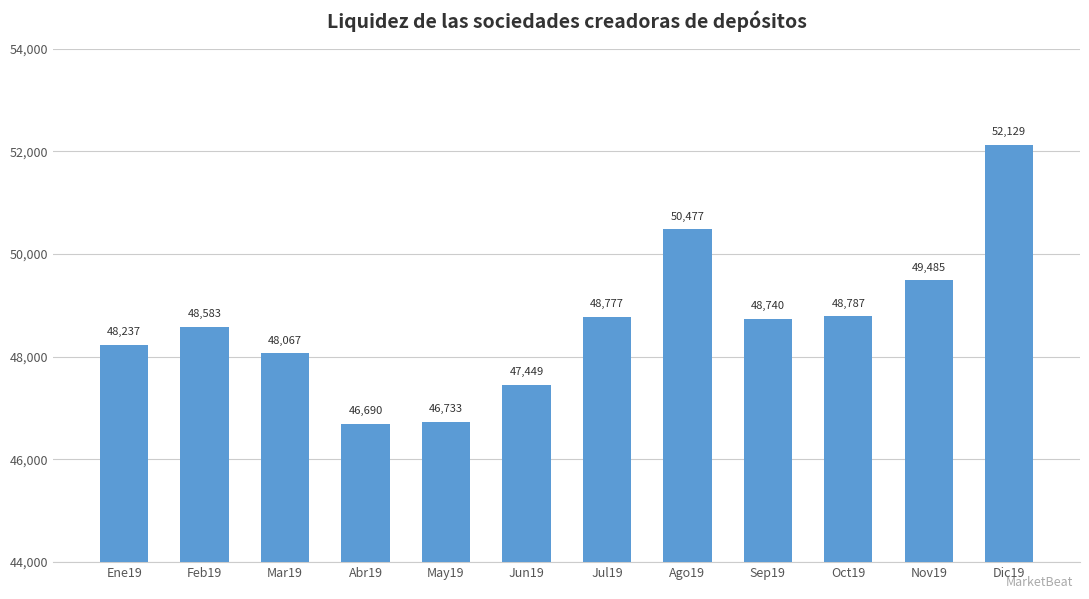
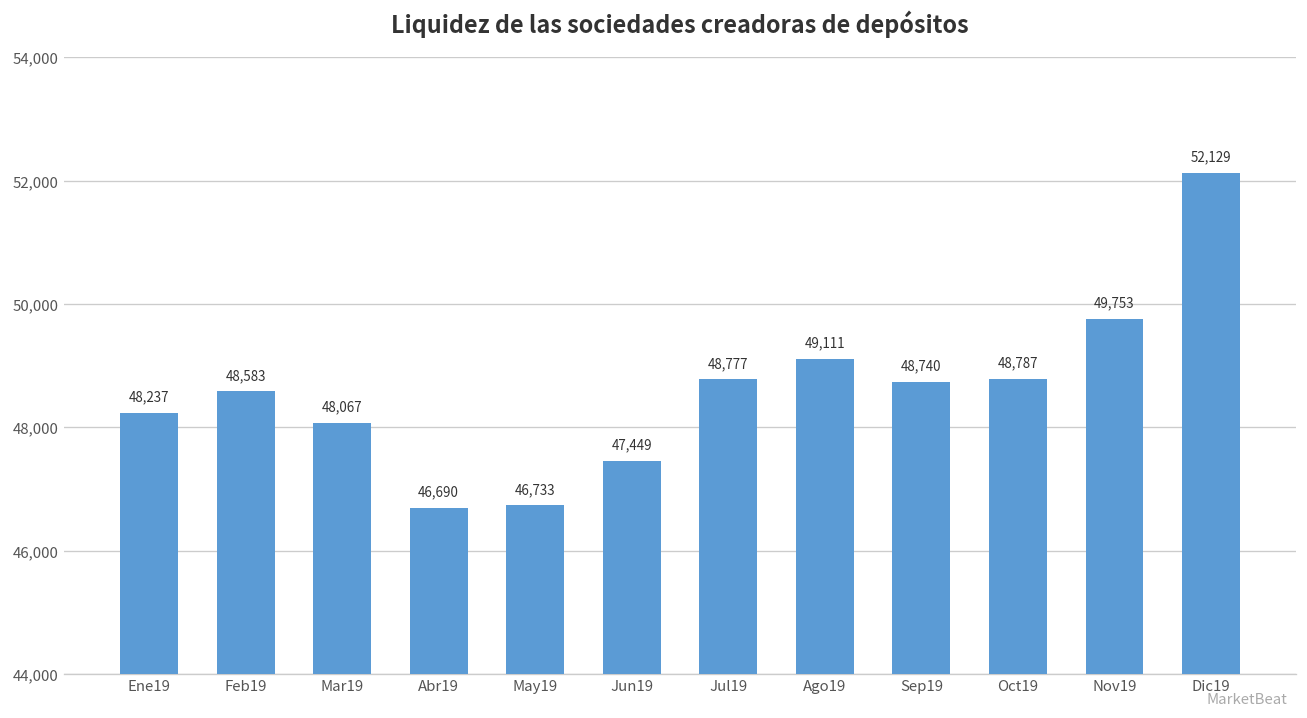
Ago19: 50,477 -> 49,111
Nov19: 49,485 -> 49,753
